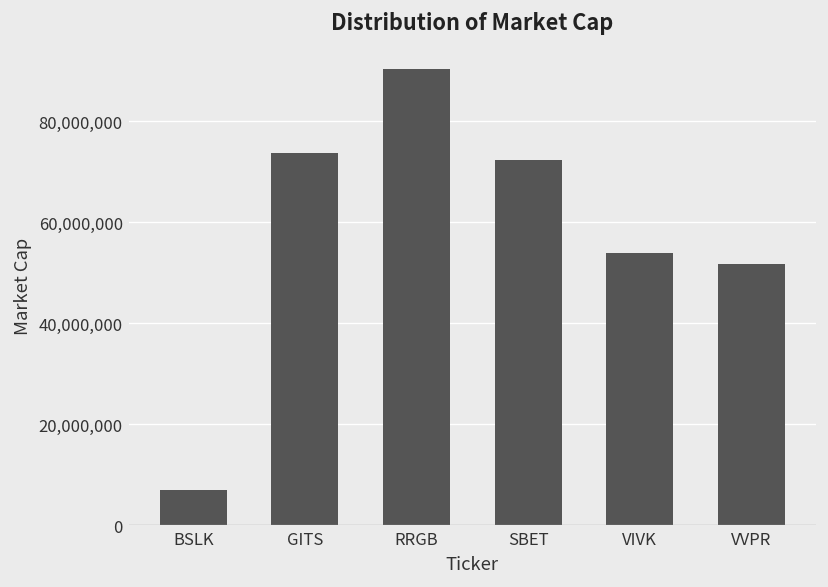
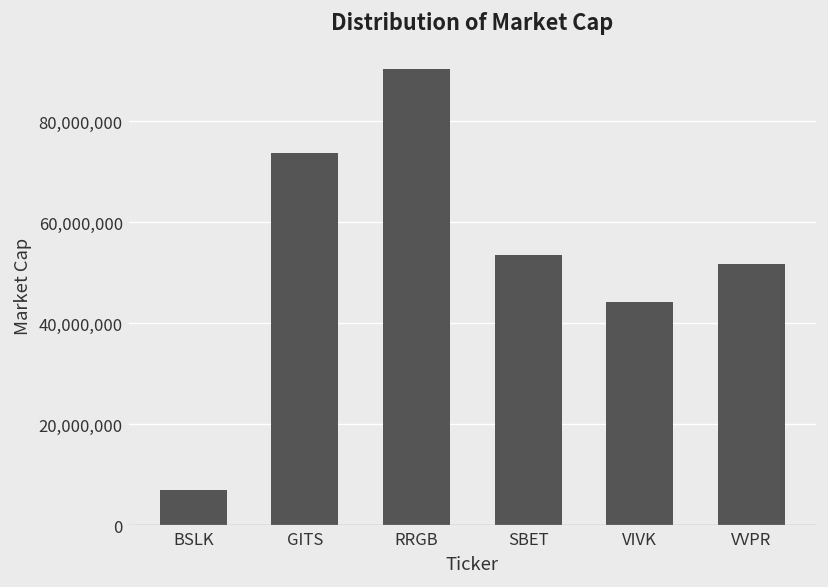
SBET: 72,000,000 -> 54,000,000
VIVK: 54,000,000 -> 44,000,000
